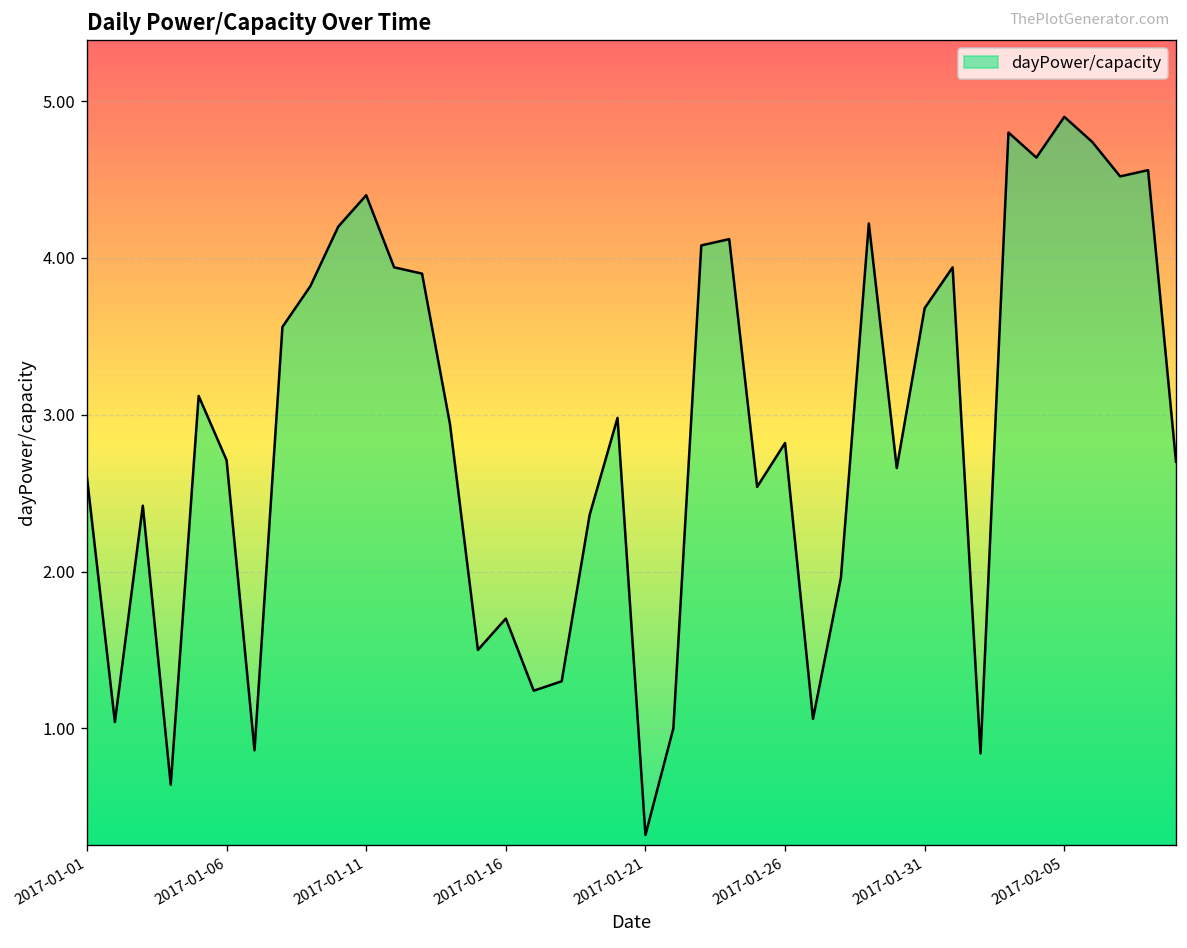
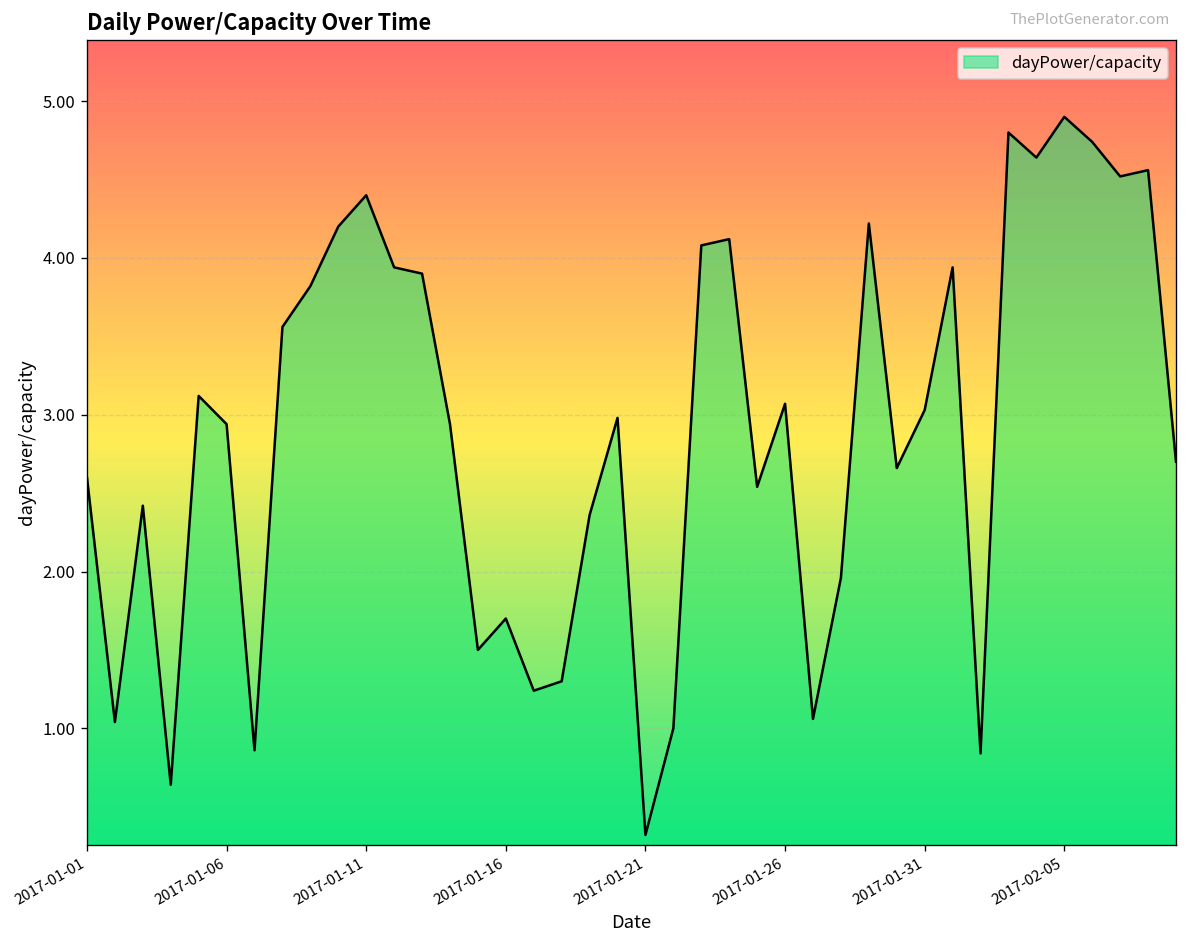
2017-01-06: 2.71 -> 2.94
2017-01-26: 2.82 -> 3.07
2017-01-31: 3.68 -> 3.03
